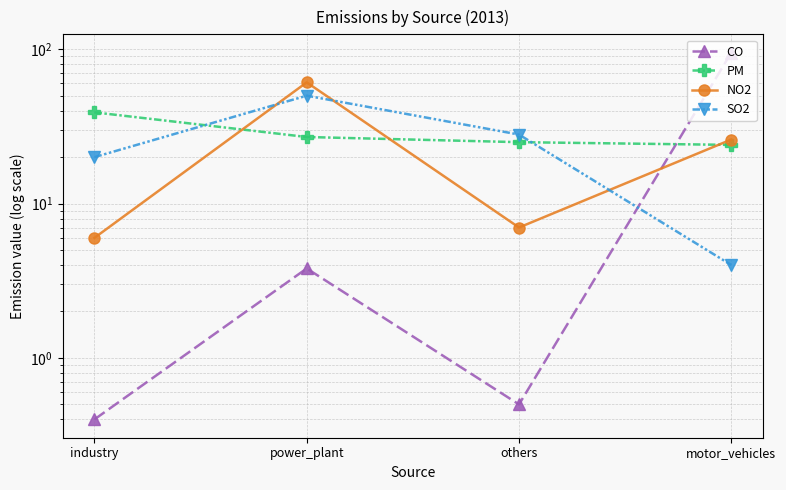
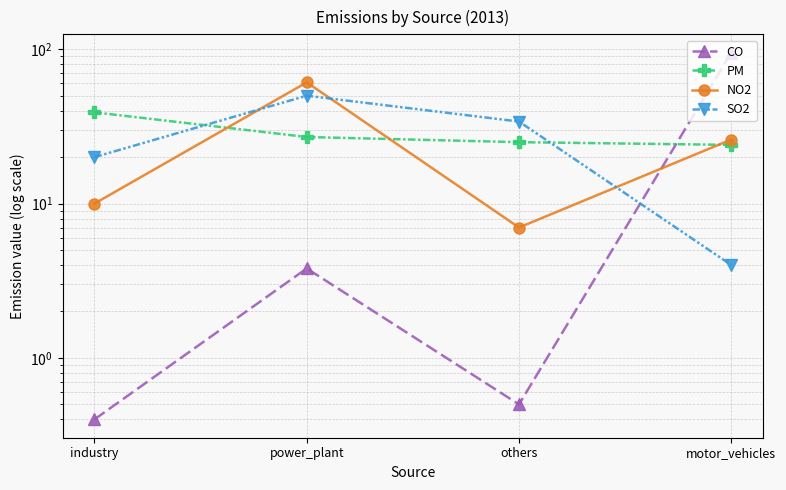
NO2, industry: 6 -> 10
SO2, others: 28 -> 34
